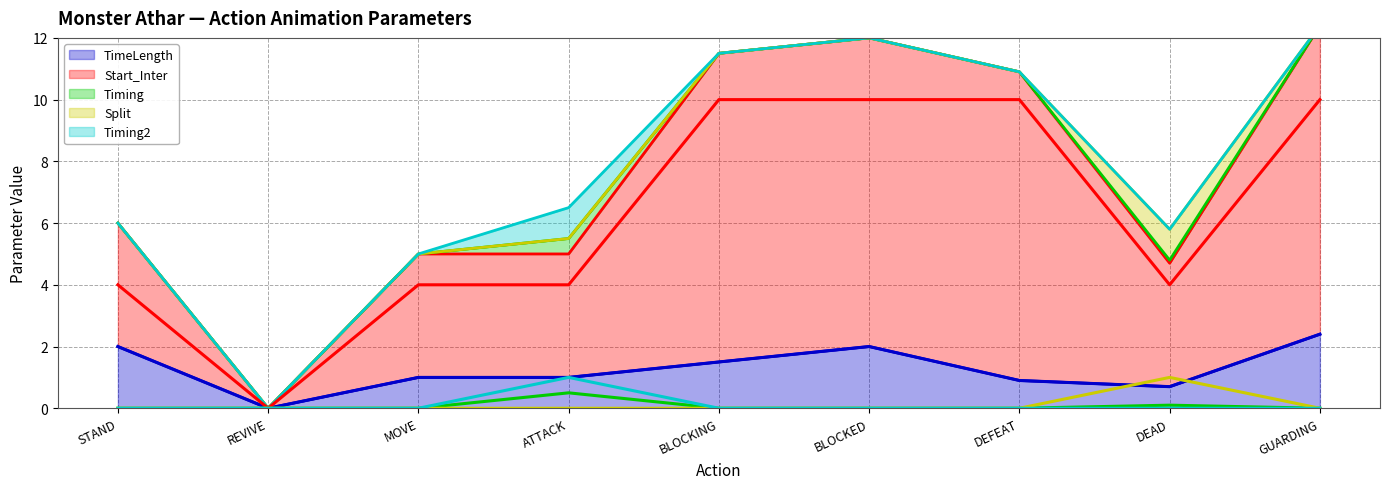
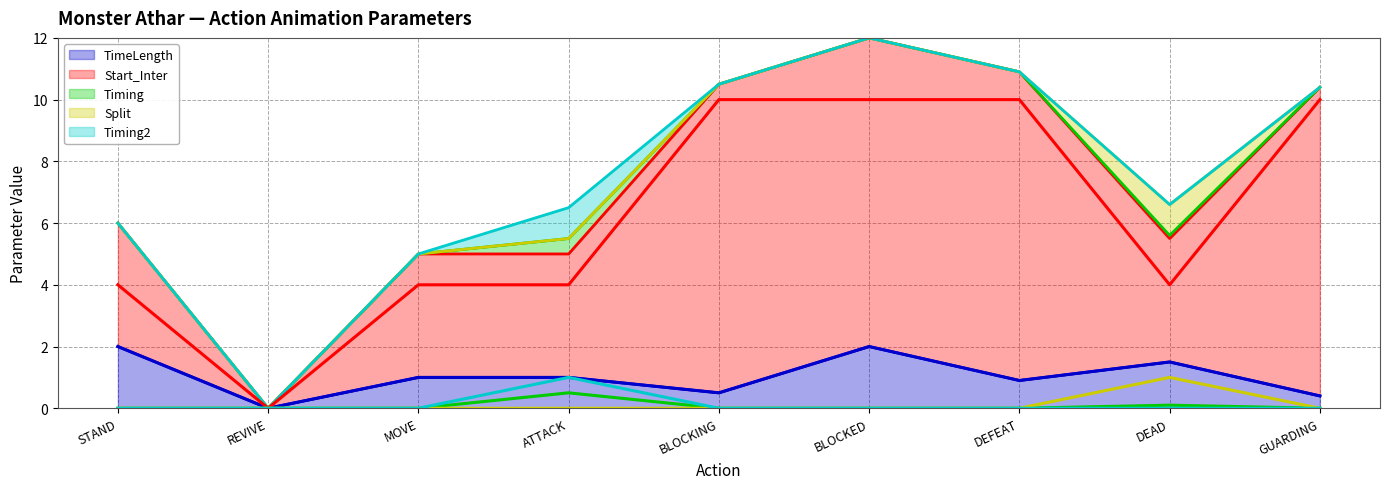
TimeLength, BLOCKING: 1.5 -> 0.5
TimeLength, DEAD: 0.7 -> 1.5
TimeLength, GUARDING: 2.4 -> 0.4
